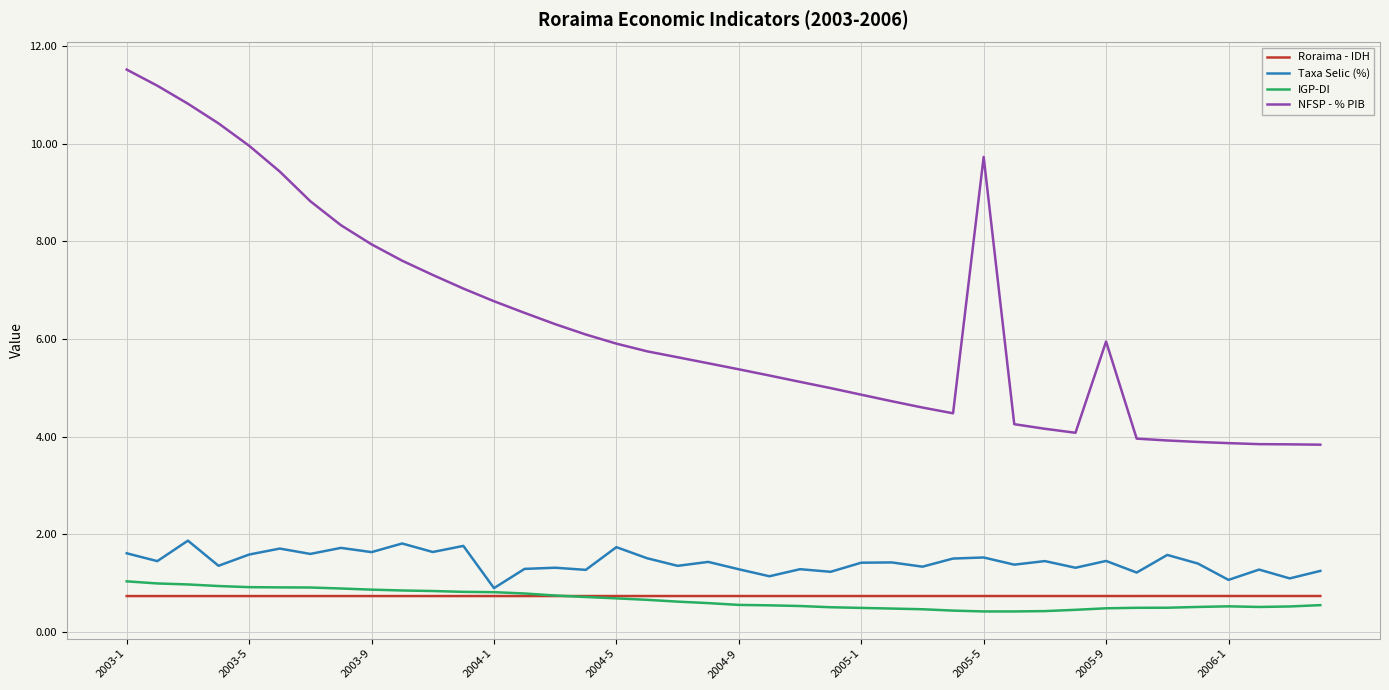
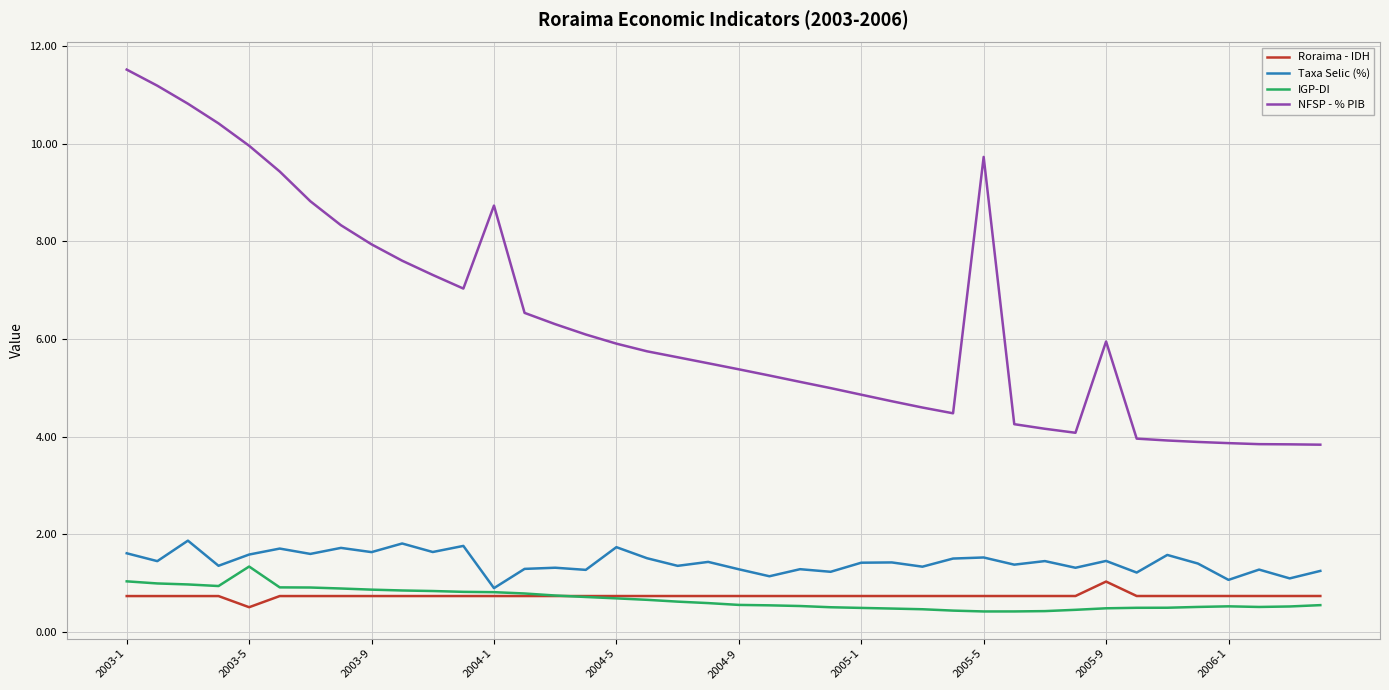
Roraima - IDH, 2003-5: 0.7 -> 0.5
IGP-DI, 2003-5: 0.9 -> 1.3
NFSP - % PIB, 2004-1: 6.8 -> 8.7
Roraima - IDH, 2005-9: 0.7 -> 1.0
